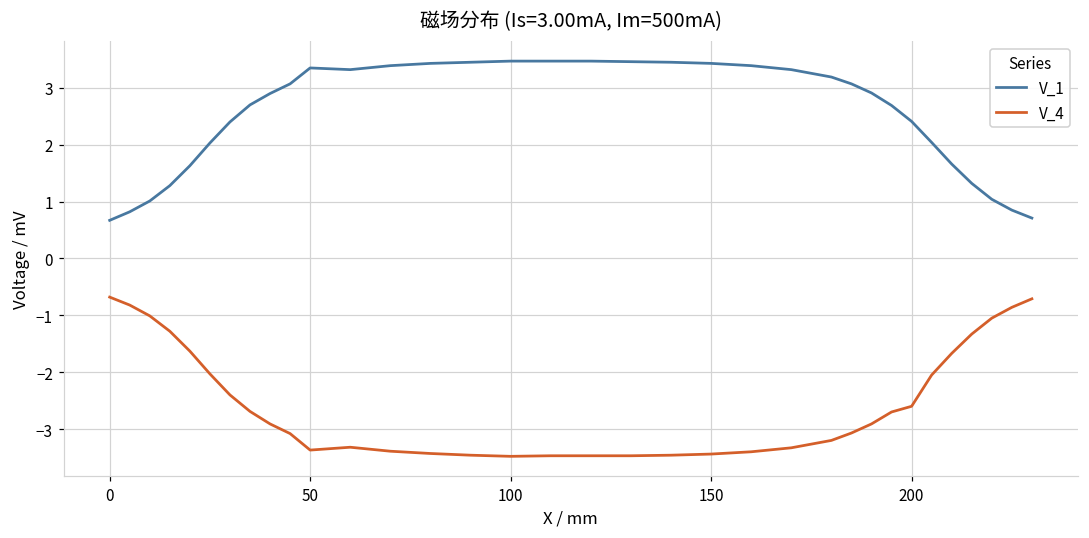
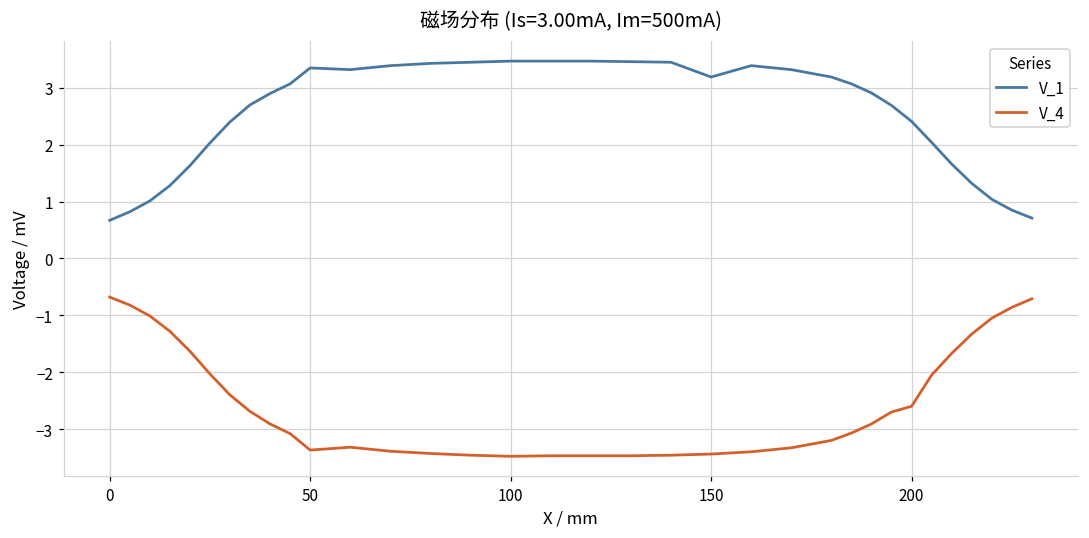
V_1, 150: 3.4 -> 3.2
